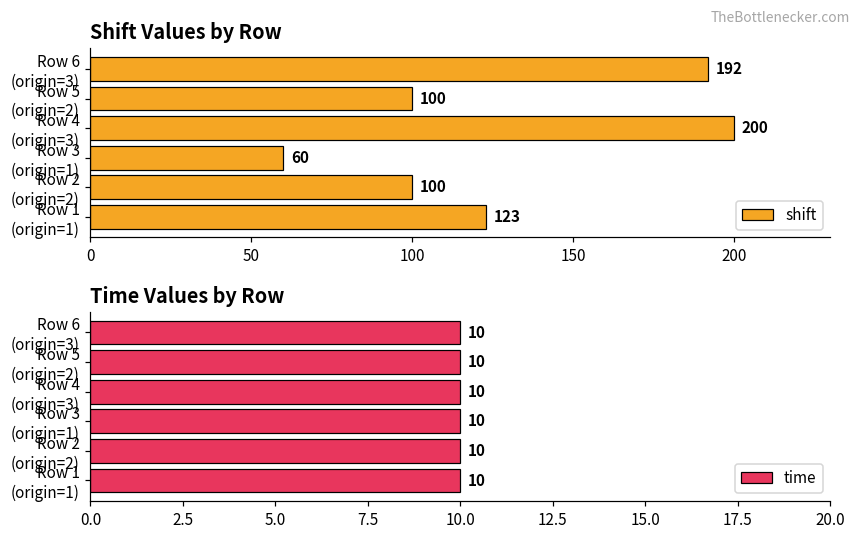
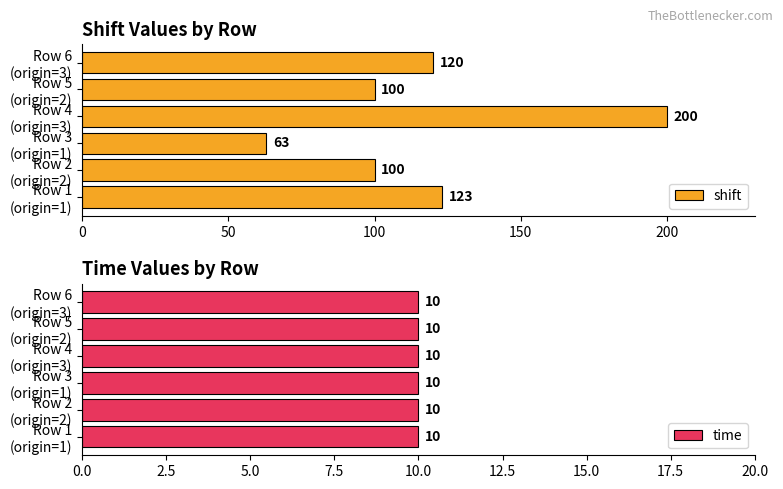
Shift Values by Row, Row 6 (origin=3): 192 -> 120
Shift Values by Row, Row 3 (origin=1): 60 -> 63
